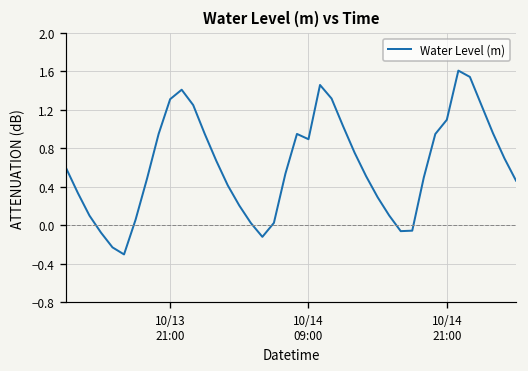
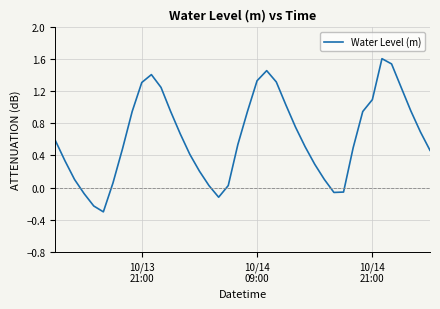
10/14 09:00: 0.9 -> 1.3
